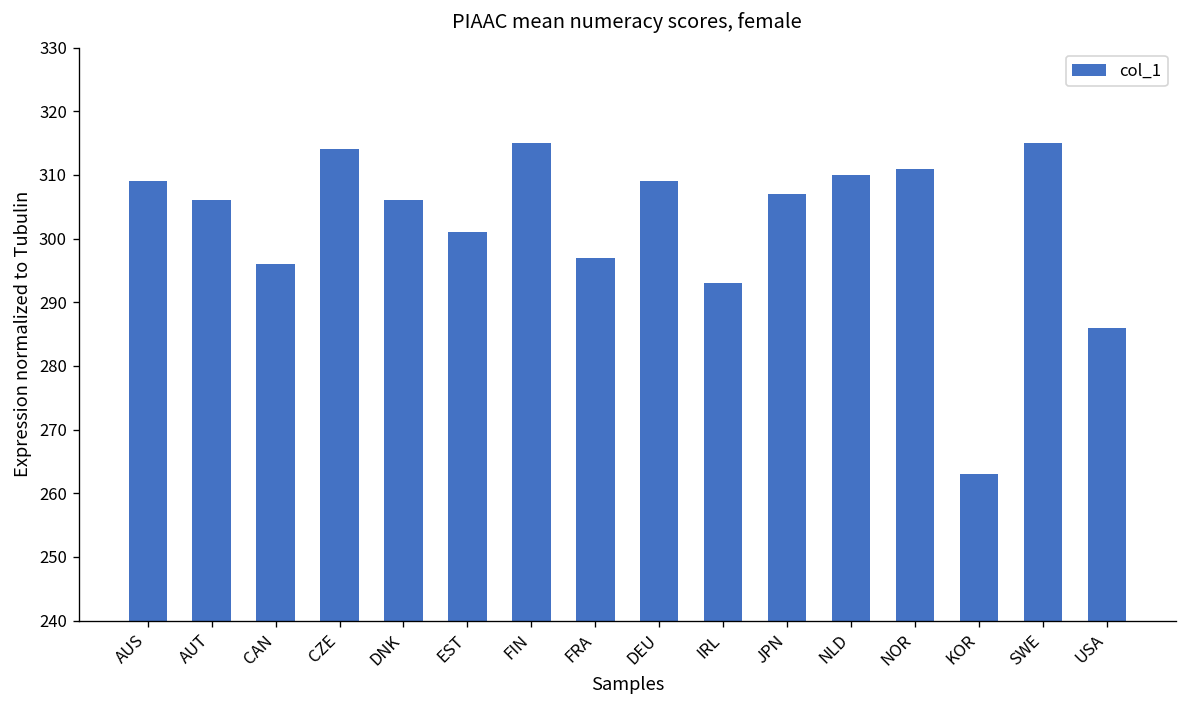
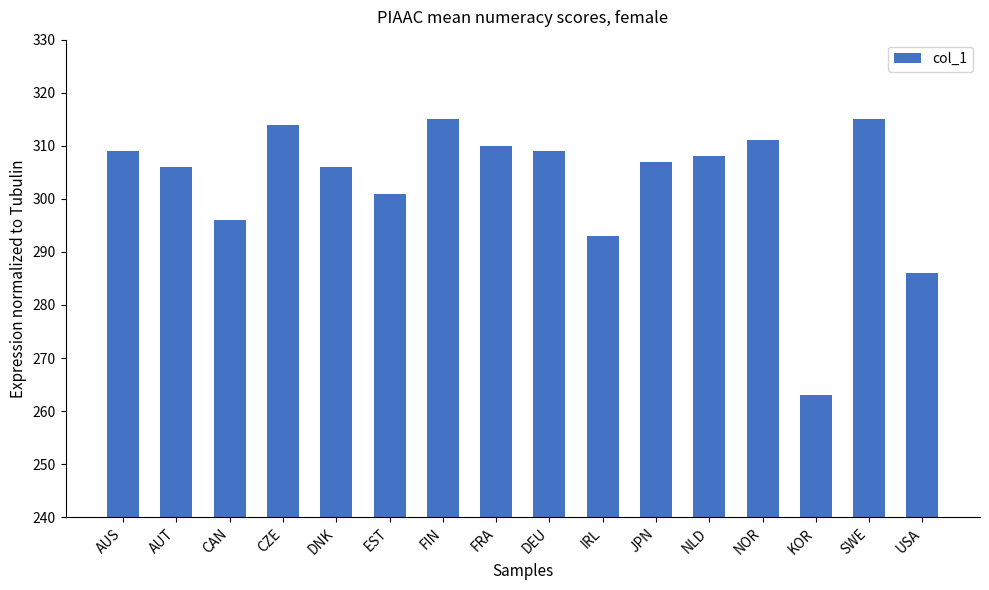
FRA: 297 -> 310
NLD: 310 -> 308
